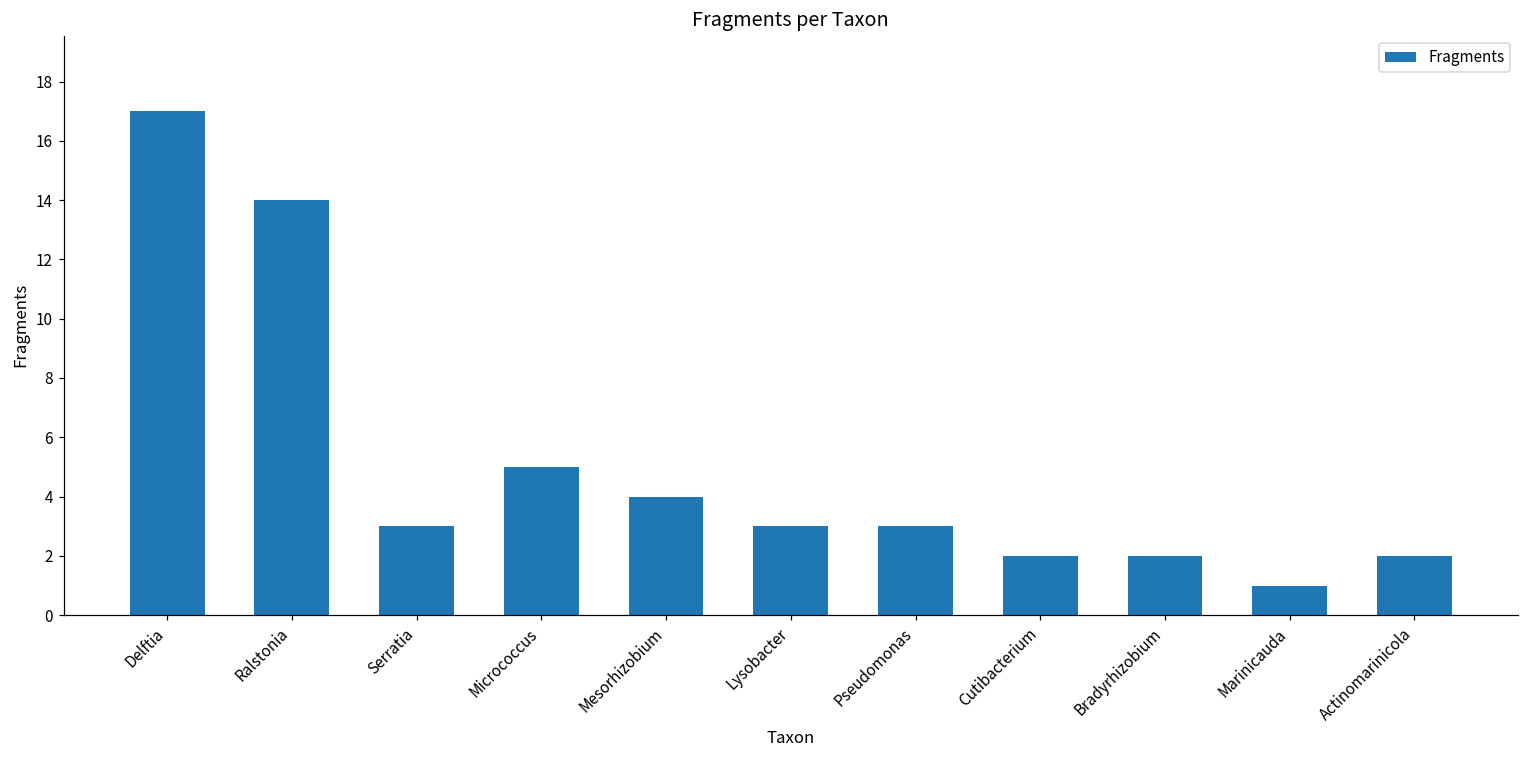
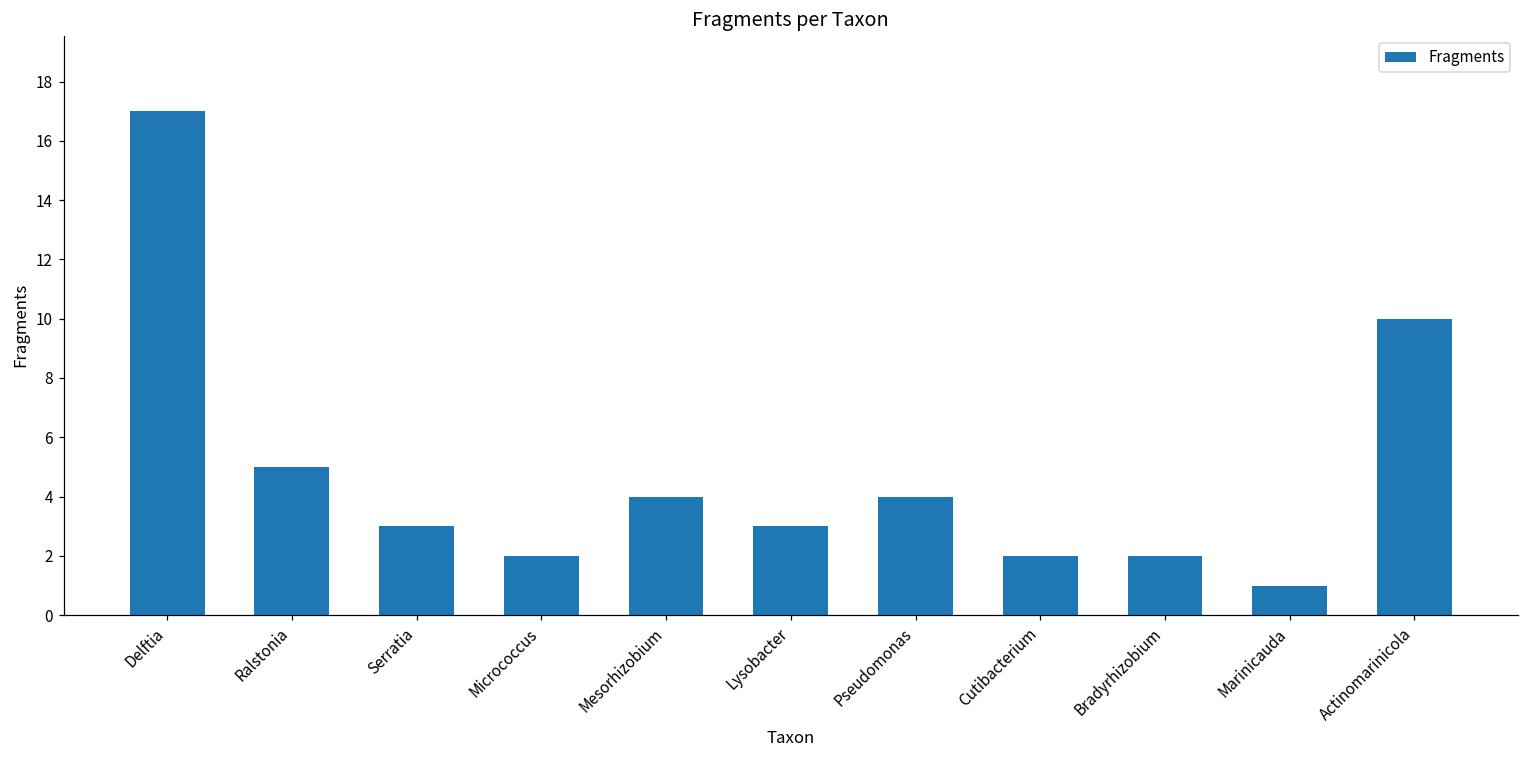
Ralstonia: 14 -> 5
Micrococcus: 5 -> 2
Pseudomonas: 3 -> 4
Actinomarinicola: 2 -> 10
